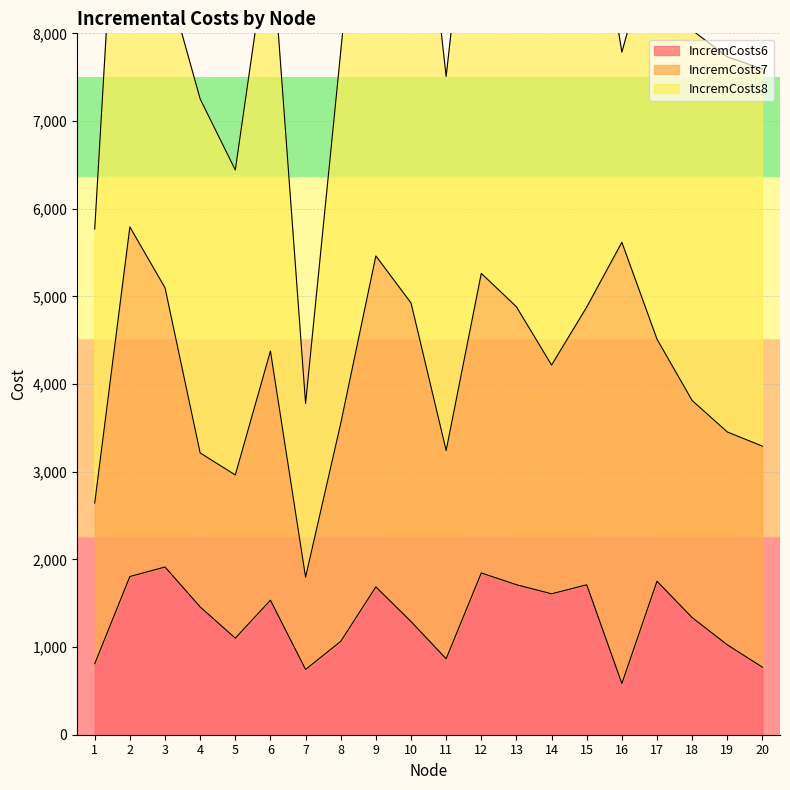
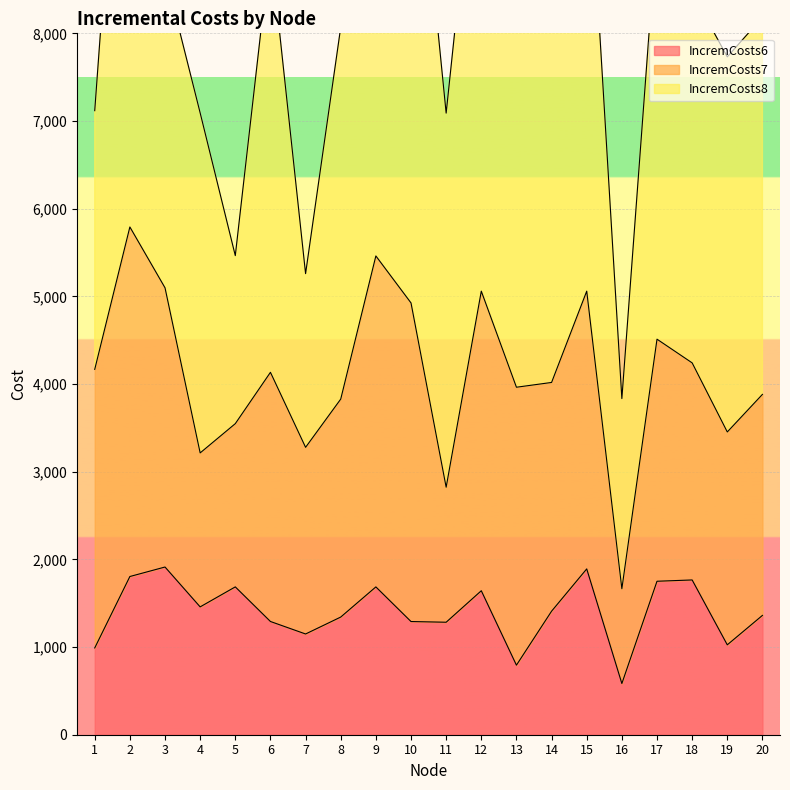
IncremCosts6, 1: 800 -> 1,000
IncremCosts7, 1: 1,800 -> 3,200
IncremCosts8, 1: 3,100 -> 3,000
IncremCosts8, 4: 4,000 -> 3,900
IncremCosts6, 5: 1,100 -> 1,700
IncremCosts8, 5: 3,500 -> 1,900
IncremCosts6, 6: 1,500 -> 1,300
IncremCosts6, 7: 700 -> 1,100
IncremCosts7, 7: 1,100 -> 2,100
IncremCosts6, 8: 1,100 -> 1,300
IncremCosts6, 11: 900 -> 1,300
IncremCosts7, 11: 2,400 -> 1,500
IncremCosts6, 12: 1,800 -> 1,600
IncremCosts6, 13: 1,700 -> 800
IncremCosts6, 14: 1,600 -> 1,400
IncremCosts6, 15: 1,700 -> 1,900
IncremCosts7, 16: 5,000 -> 1,100
IncremCosts6, 18: 1,300 -> 1,800
IncremCosts6, 20: 800 -> 1,400
